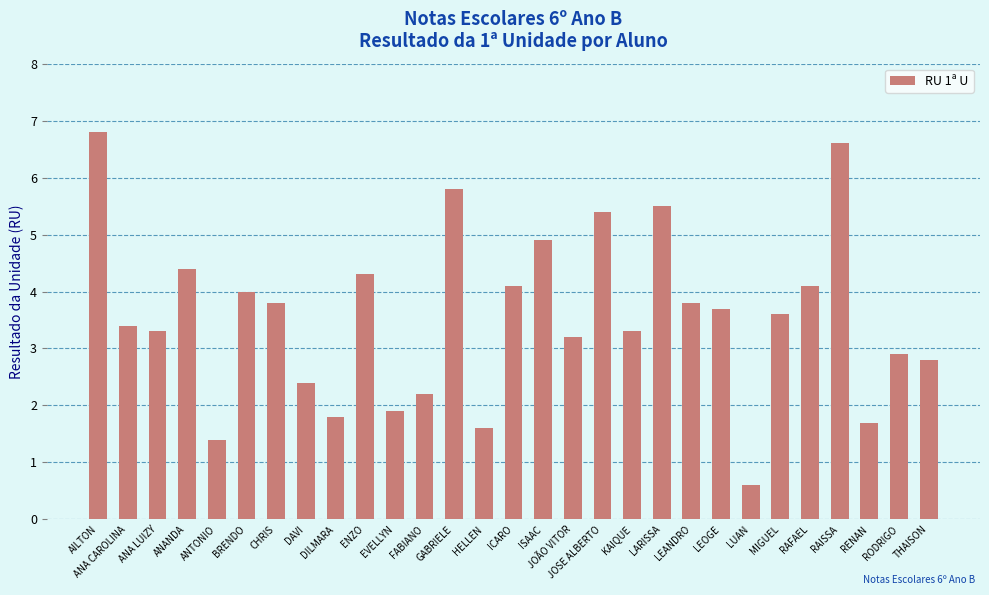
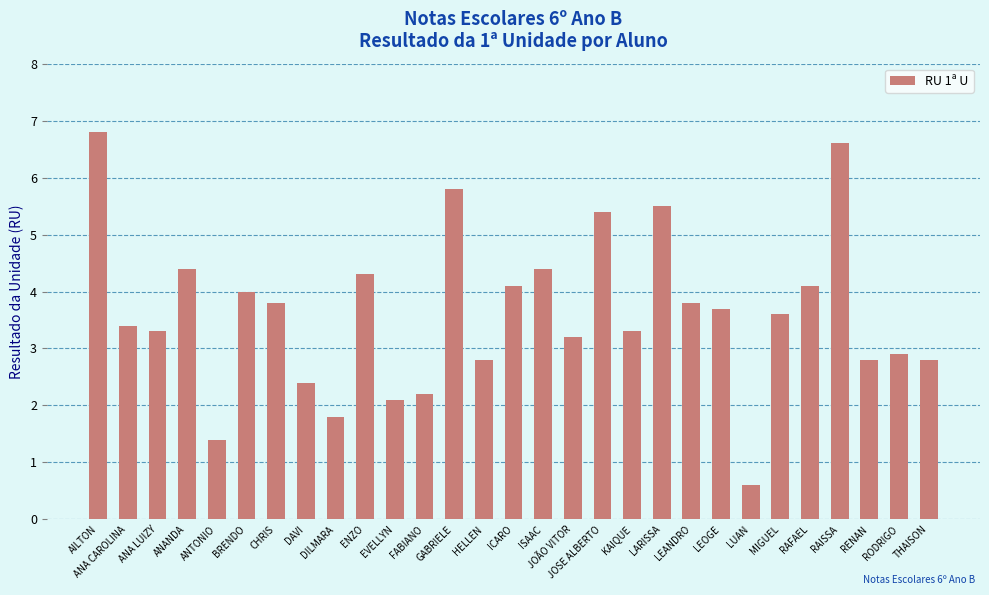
EVELLYN: 1.9 -> 2.1
HELLEN: 1.6 -> 2.8
ISAAC: 4.9 -> 4.4
RENAN: 1.7 -> 2.8
